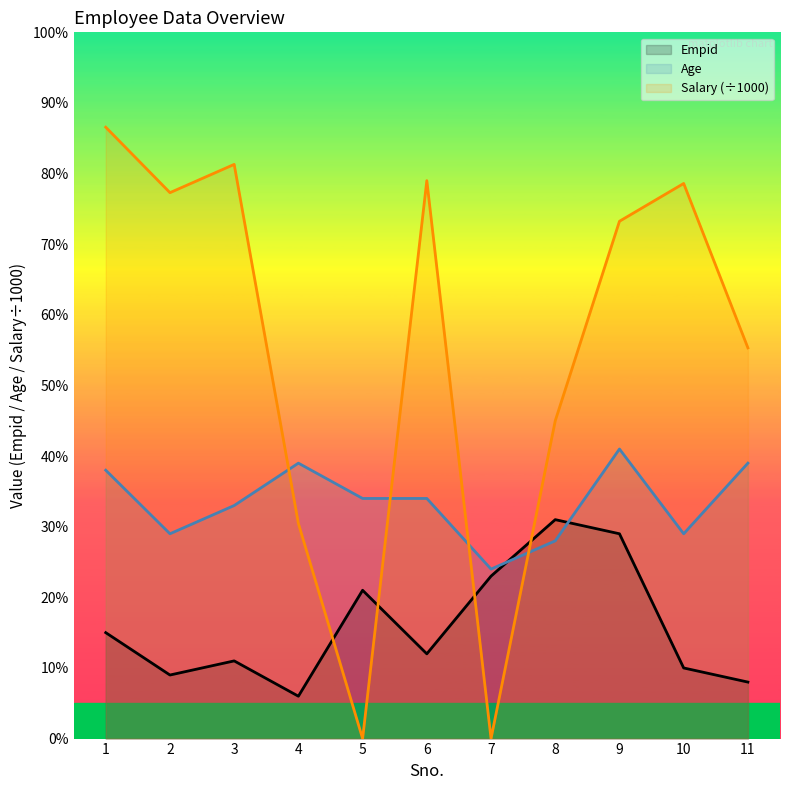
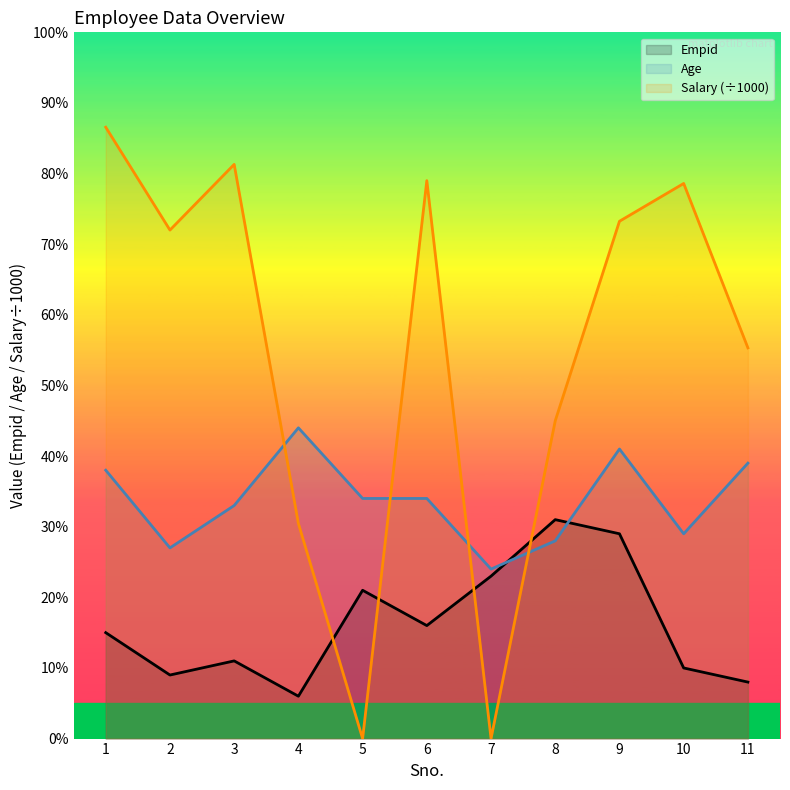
Age, 2: 29% -> 27%
Salary (÷1000), 2: 77% -> 72%
Age, 4: 39% -> 44%
Empid, 6: 12% -> 16%
